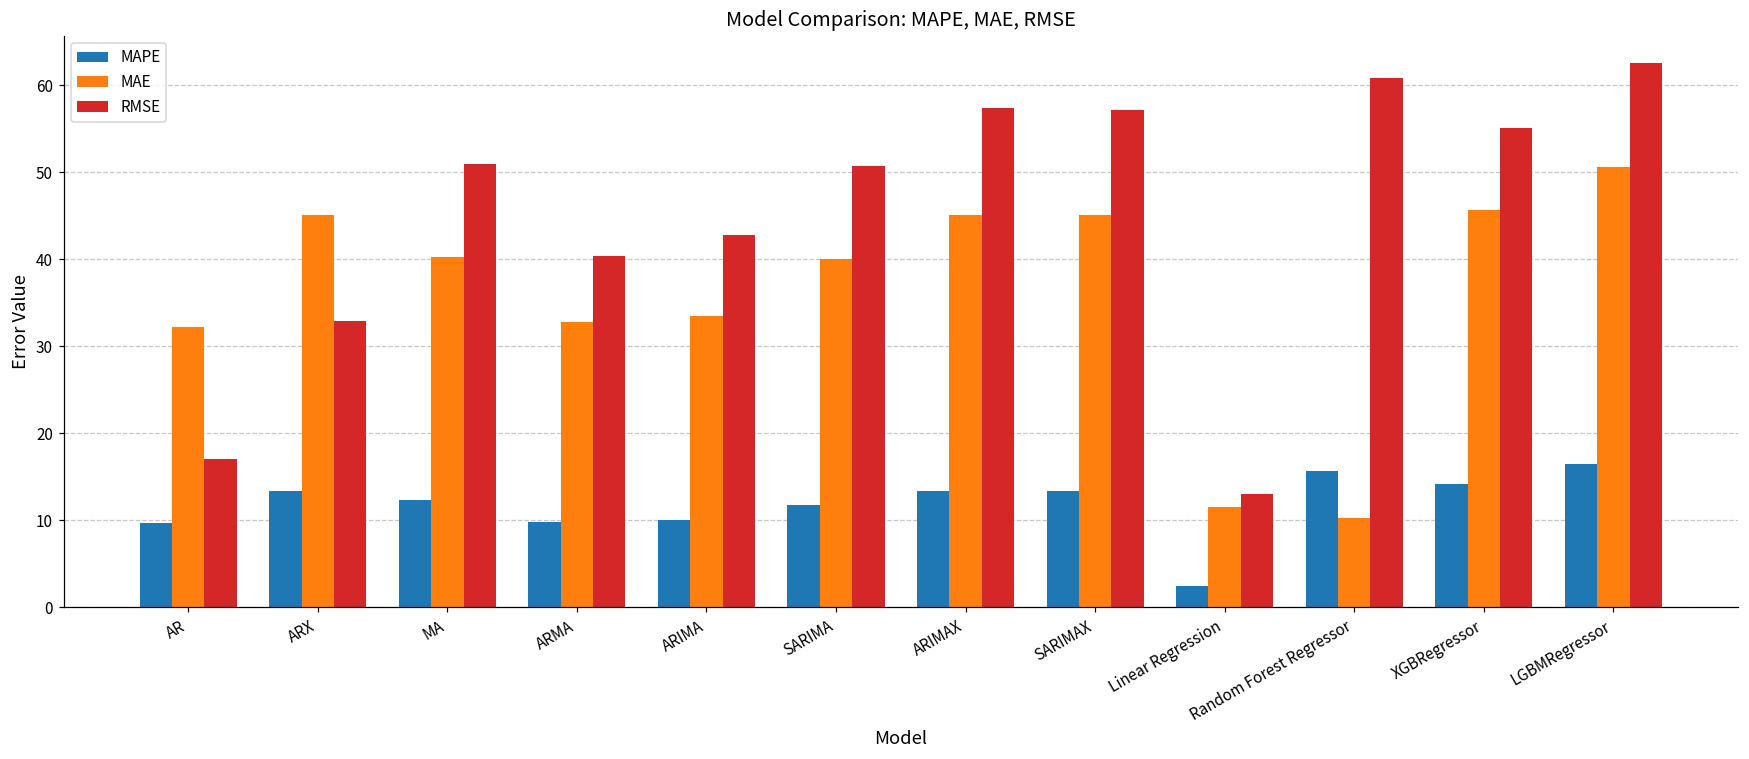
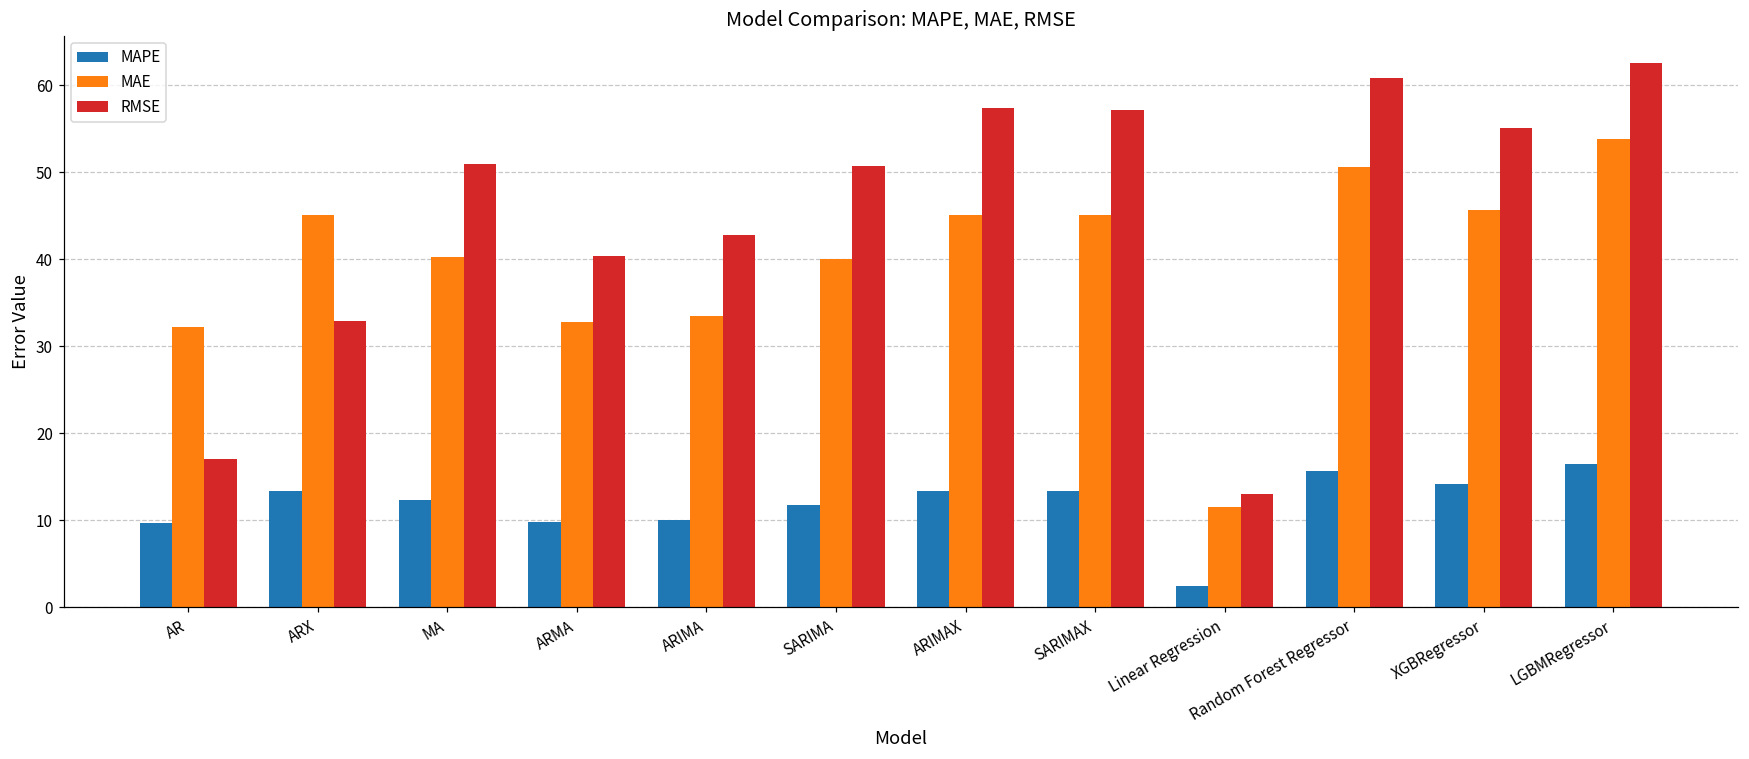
MAE, Random Forest Regressor: 10 -> 51
MAE, LGBMRegressor: 51 -> 54
